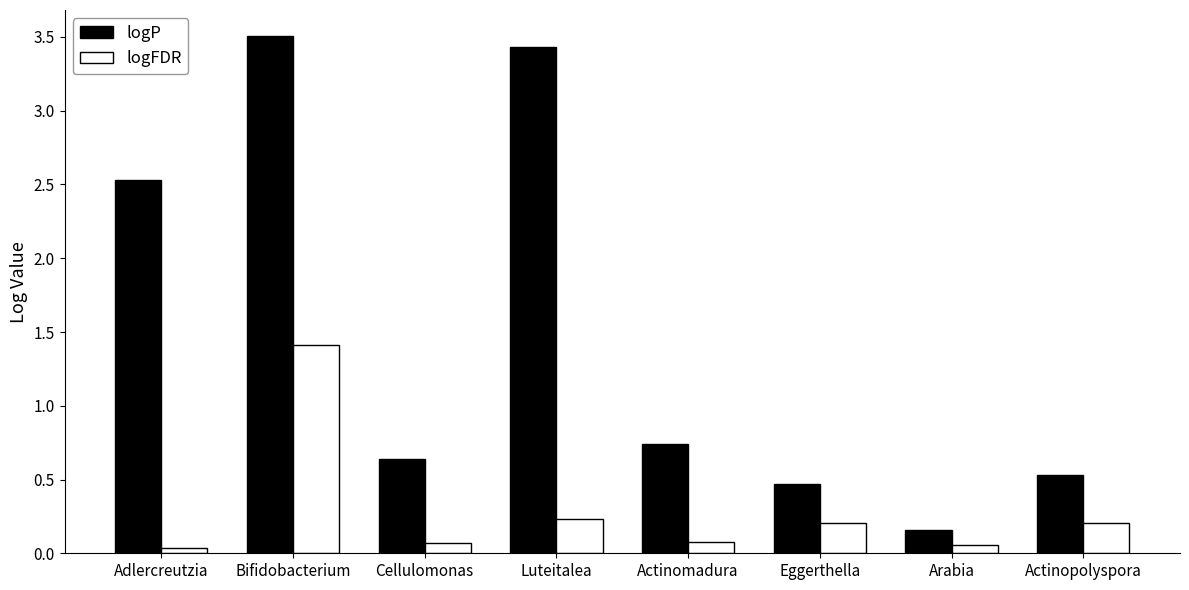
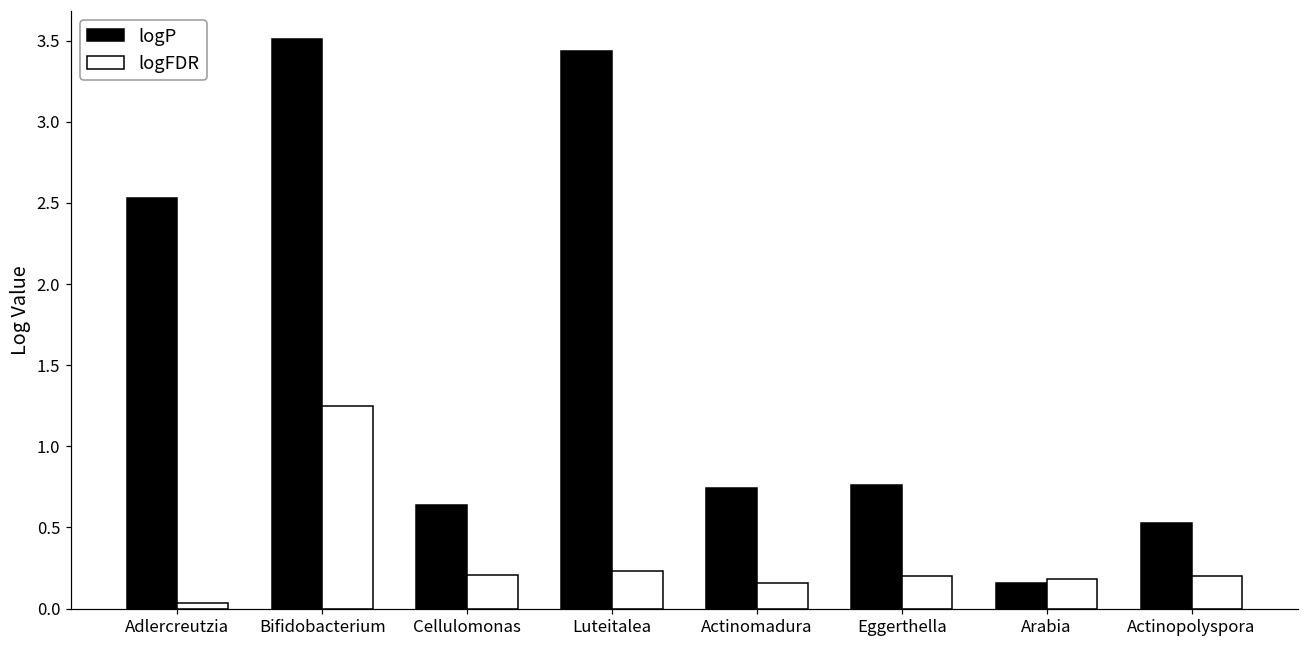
logFDR, Bifidobacterium: 1.41 -> 1.25
logFDR, Cellulomonas: 0.07 -> 0.21
logFDR, Actinomadura: 0.08 -> 0.16
logP, Eggerthella: 0.47 -> 0.76
logFDR, Arabia: 0.06 -> 0.18
